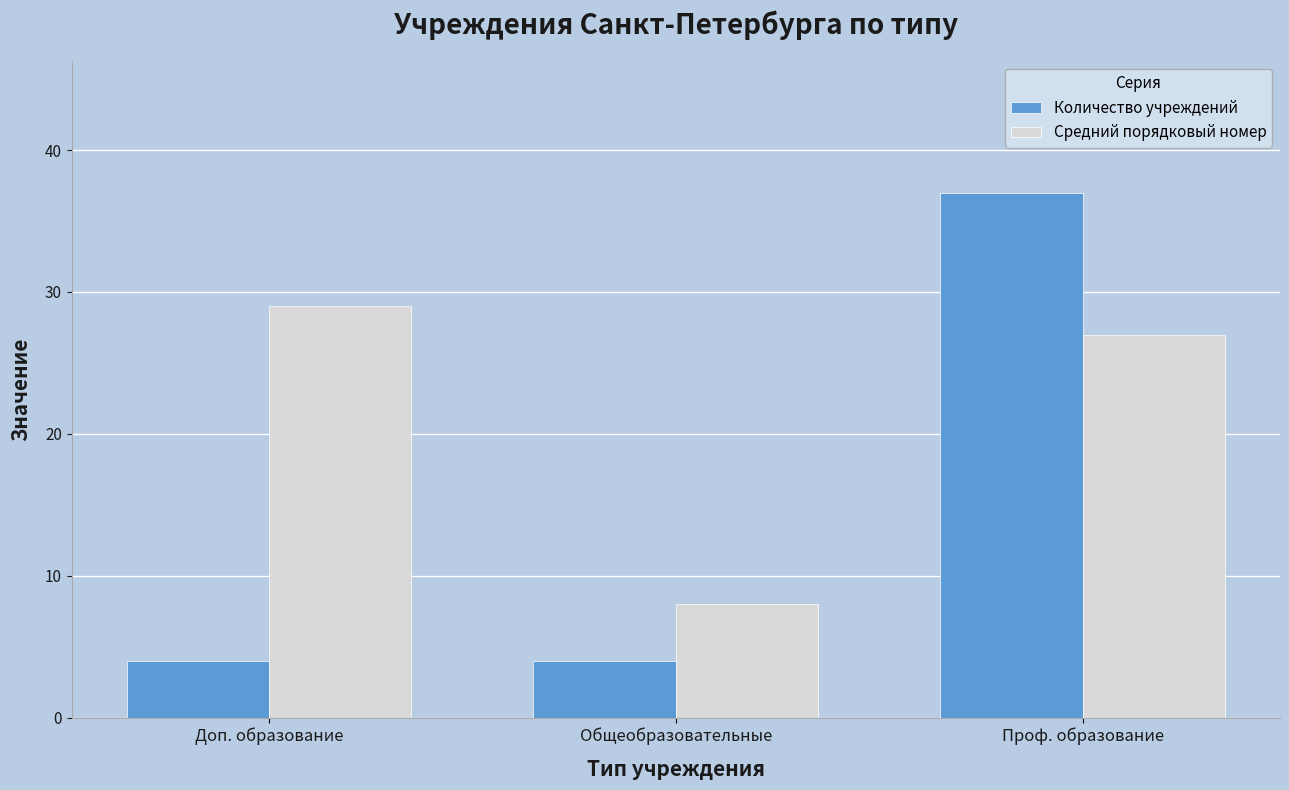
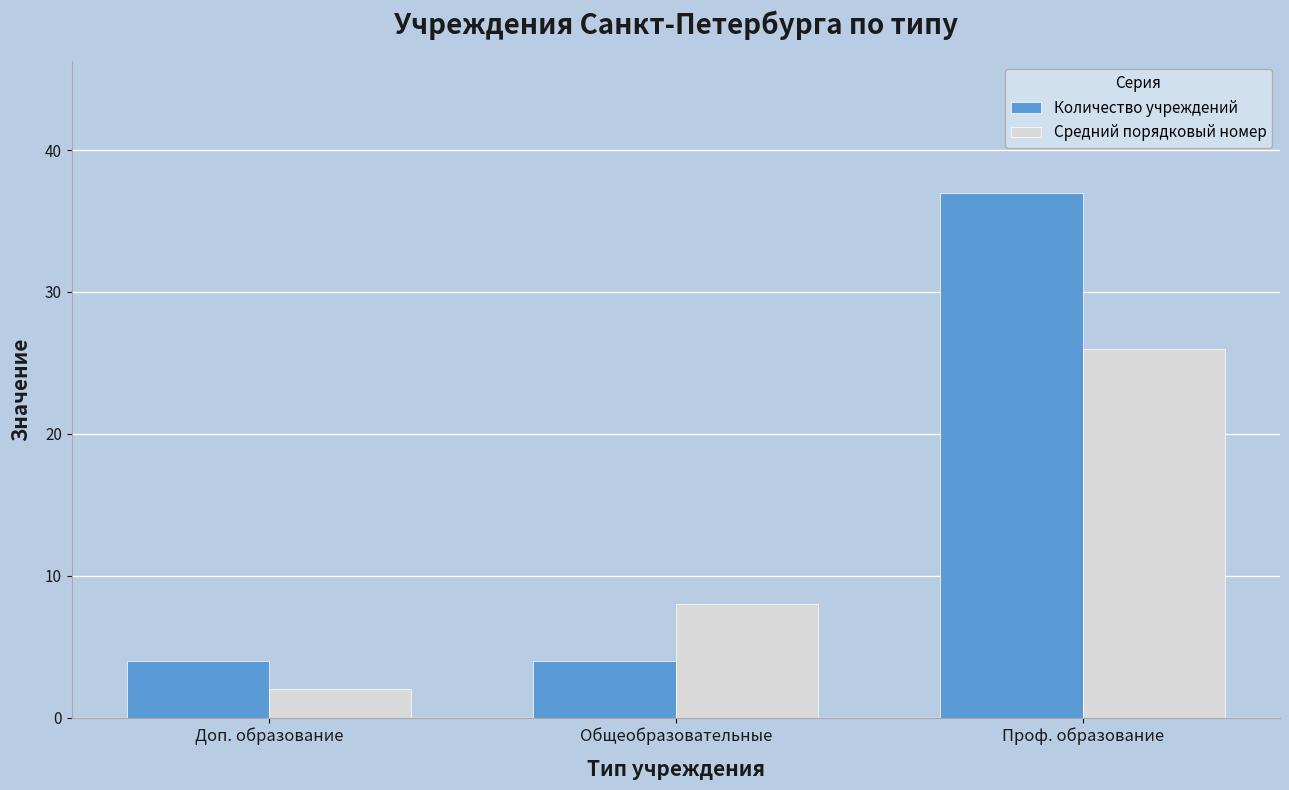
Средний порядковый номер, Доп. образование: 29 -> 2
Средний порядковый номер, Проф. образование: 27 -> 26
